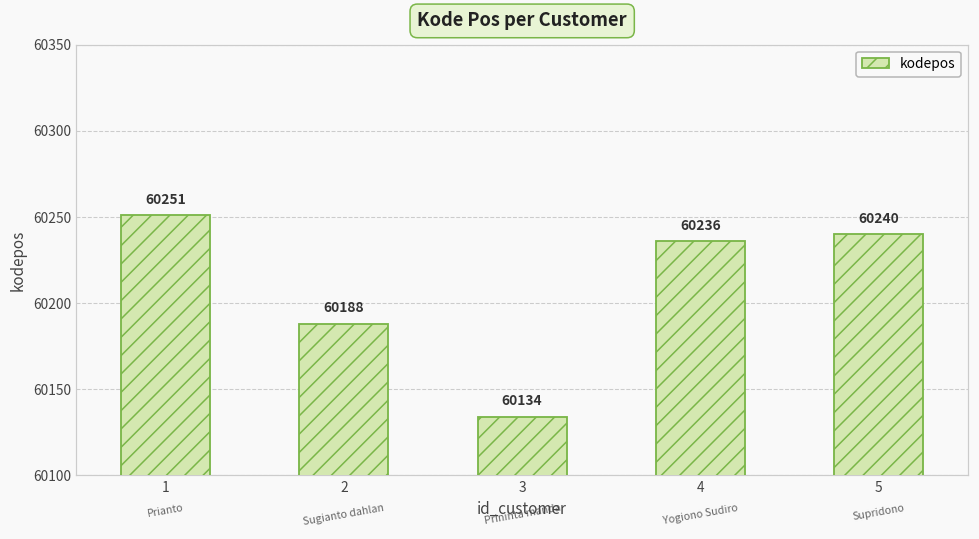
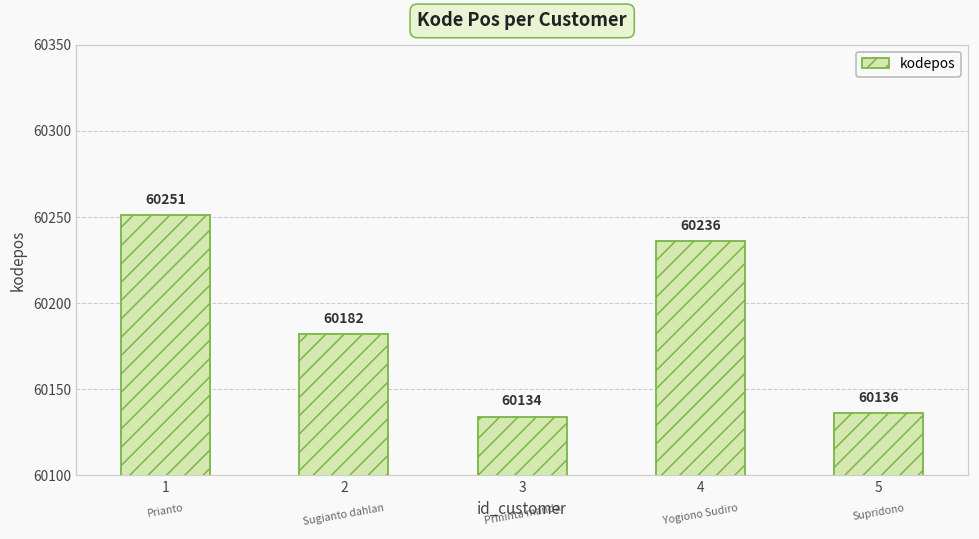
2: 60188 -> 60182
5: 60240 -> 60136
